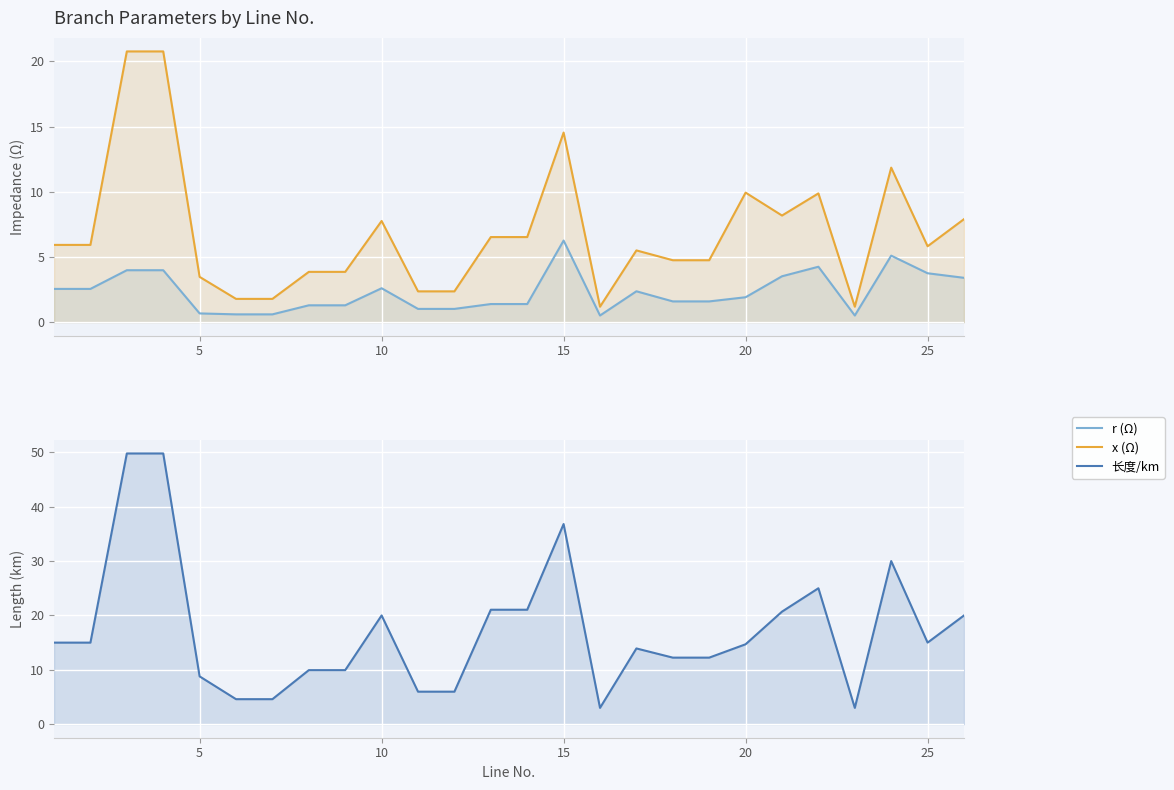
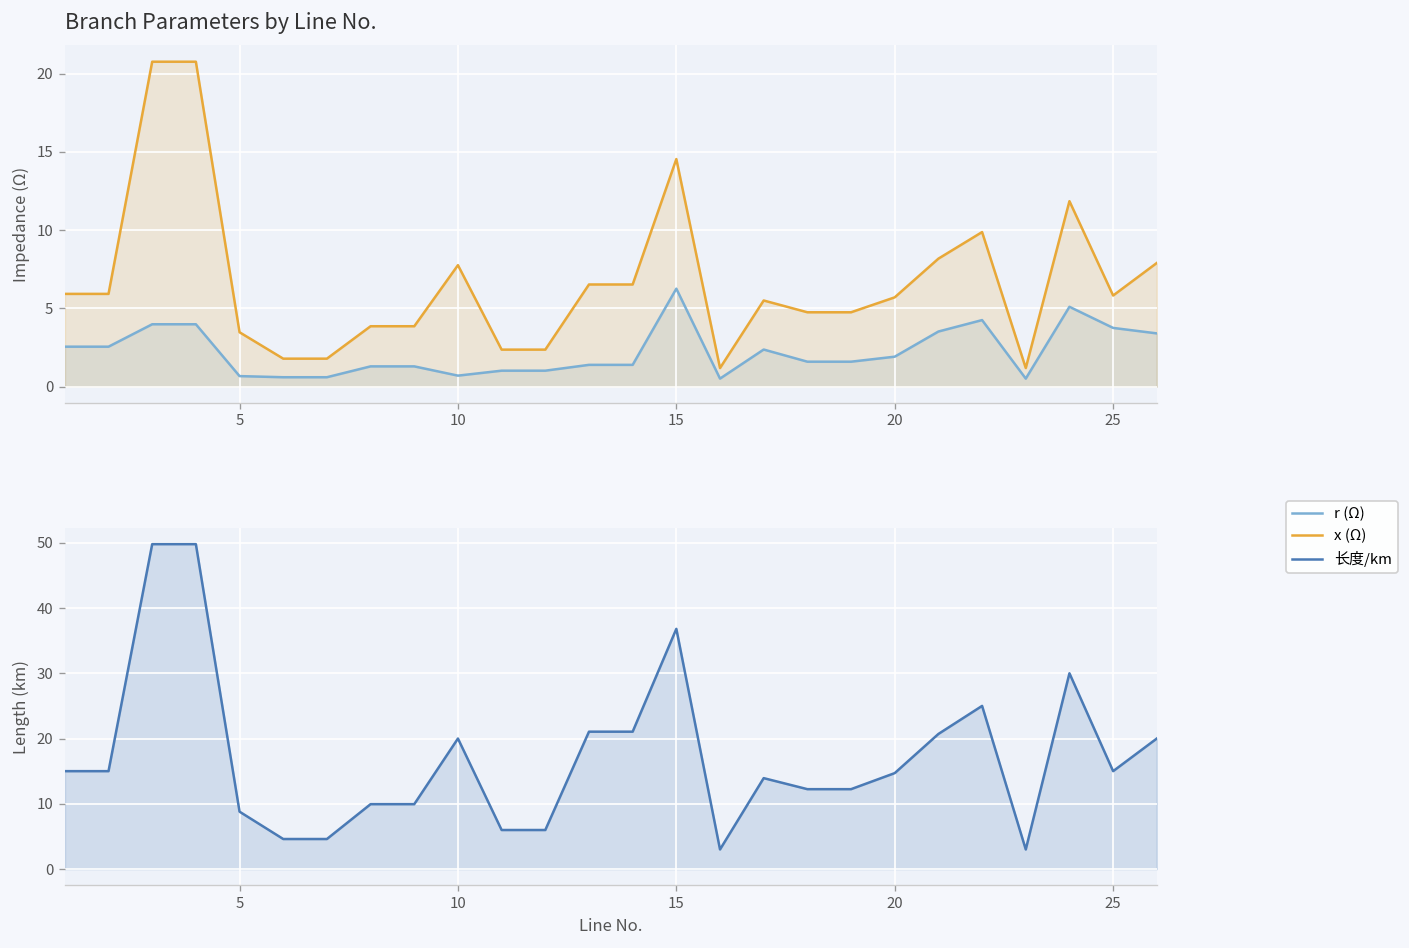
Branch Parameters by Line No., r (Ω), 10: 2.6 -> 0.7
Branch Parameters by Line No., x (Ω), 20: 9.9 -> 5.7
